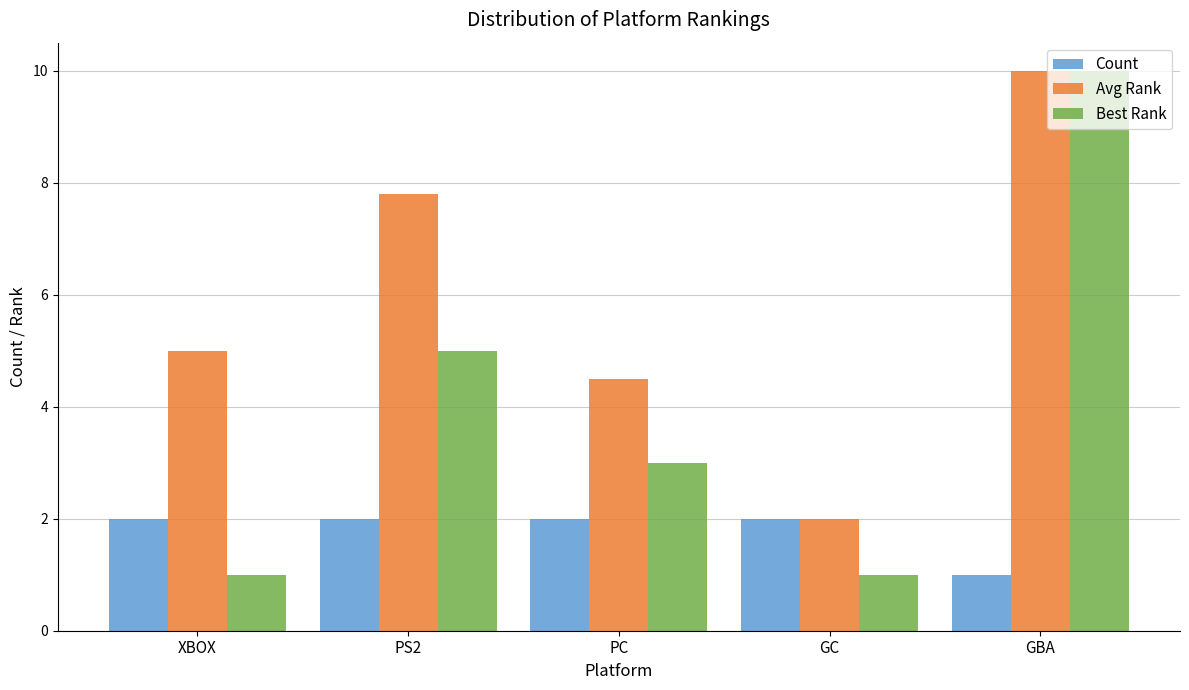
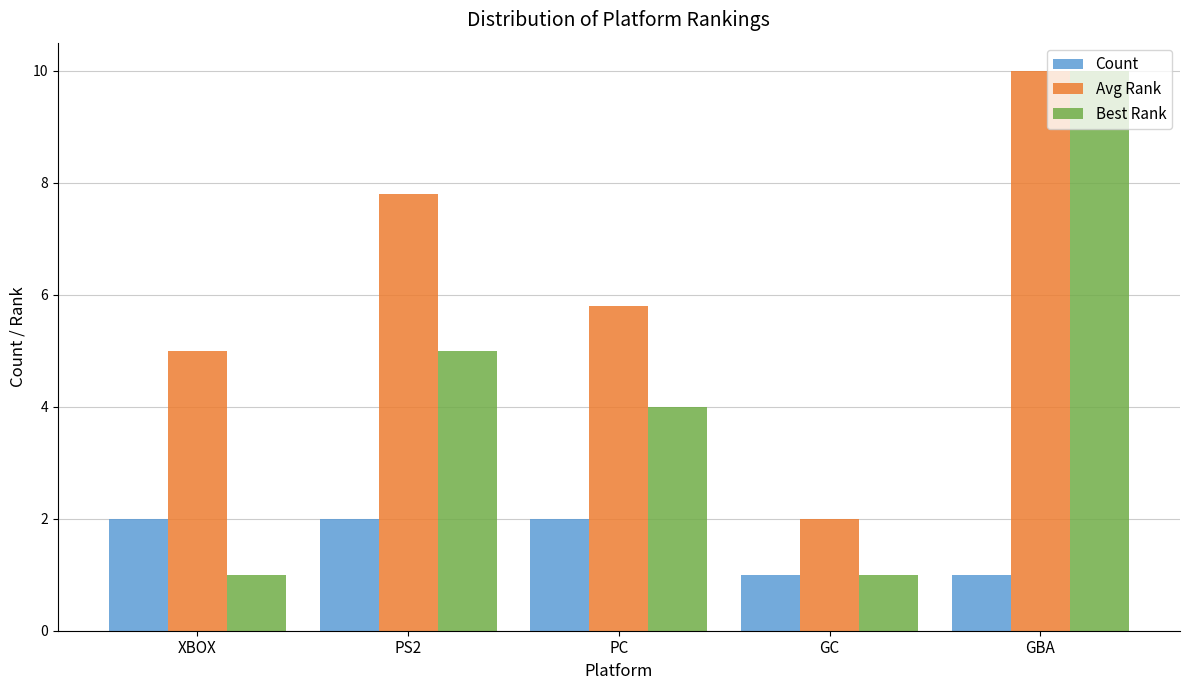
Avg Rank, PC: 4.5 -> 5.8
Best Rank, PC: 3 -> 4
Count, GC: 2 -> 1
